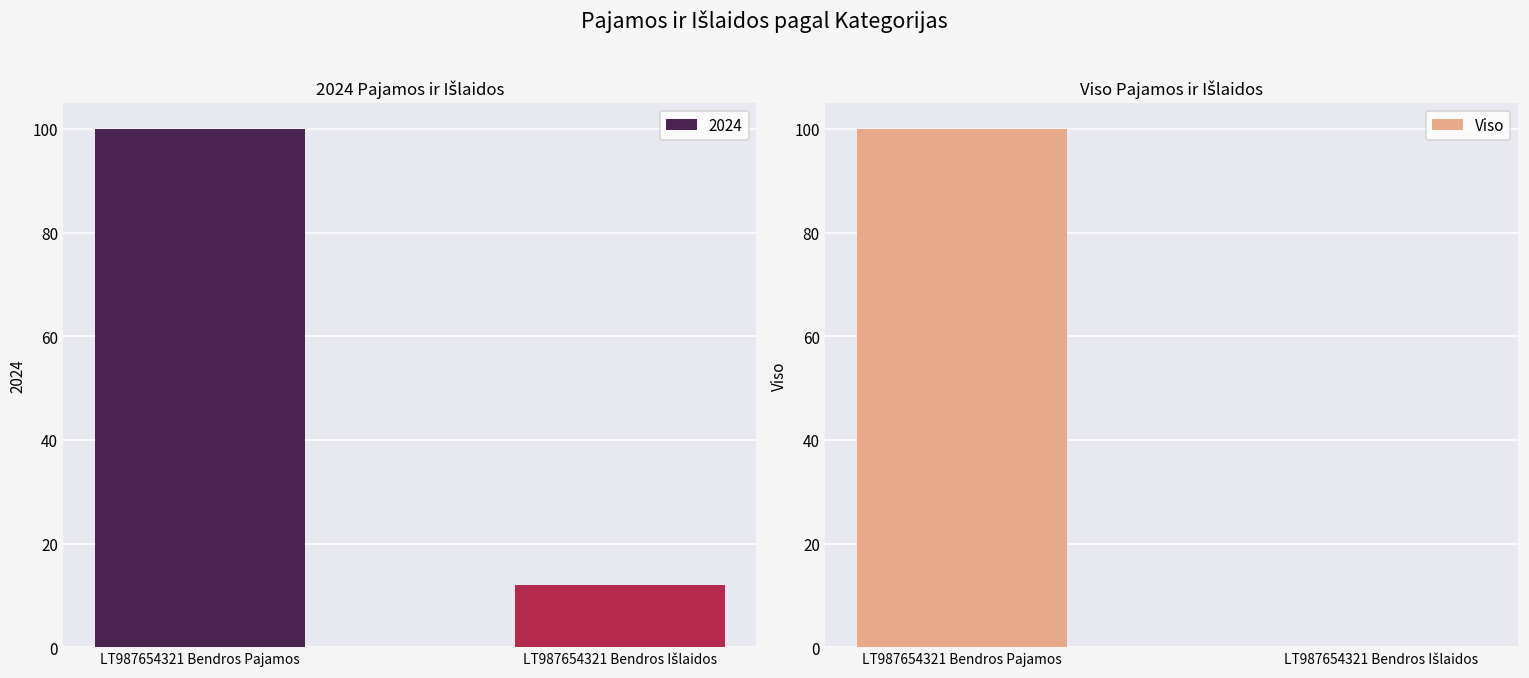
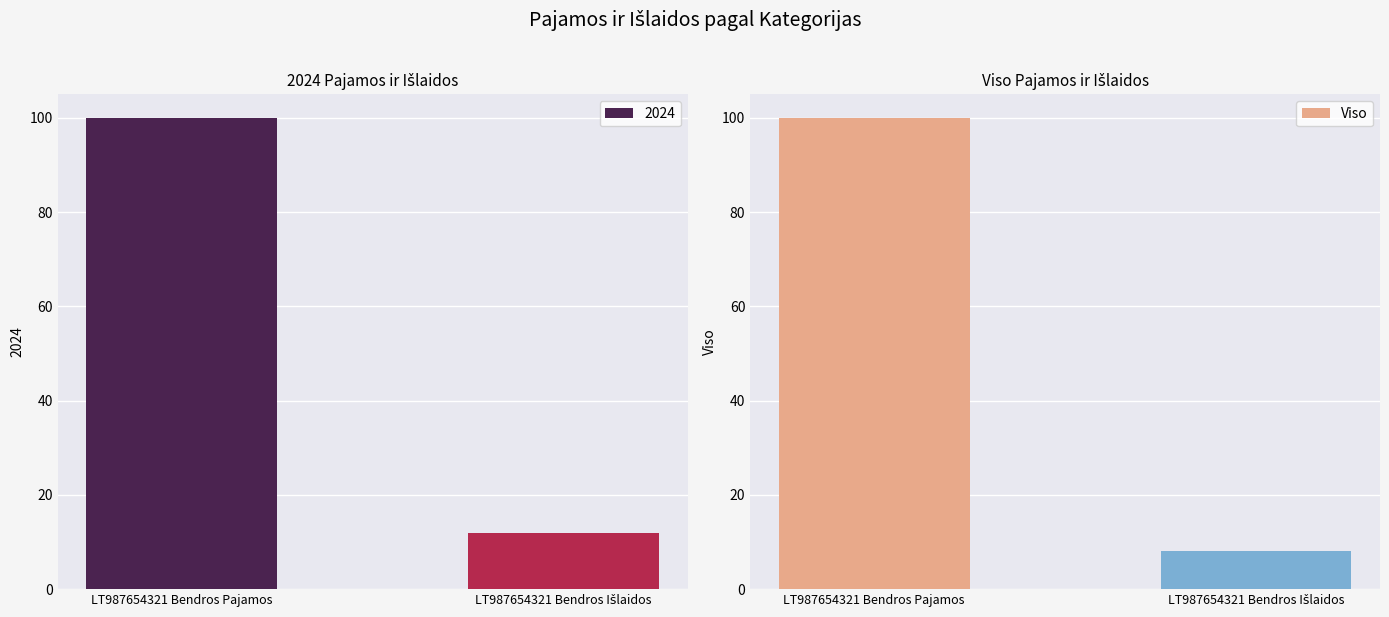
Viso Pajamos ir Išlaidos, LT987654321 Bendros Išlaidos: 0 -> 8
